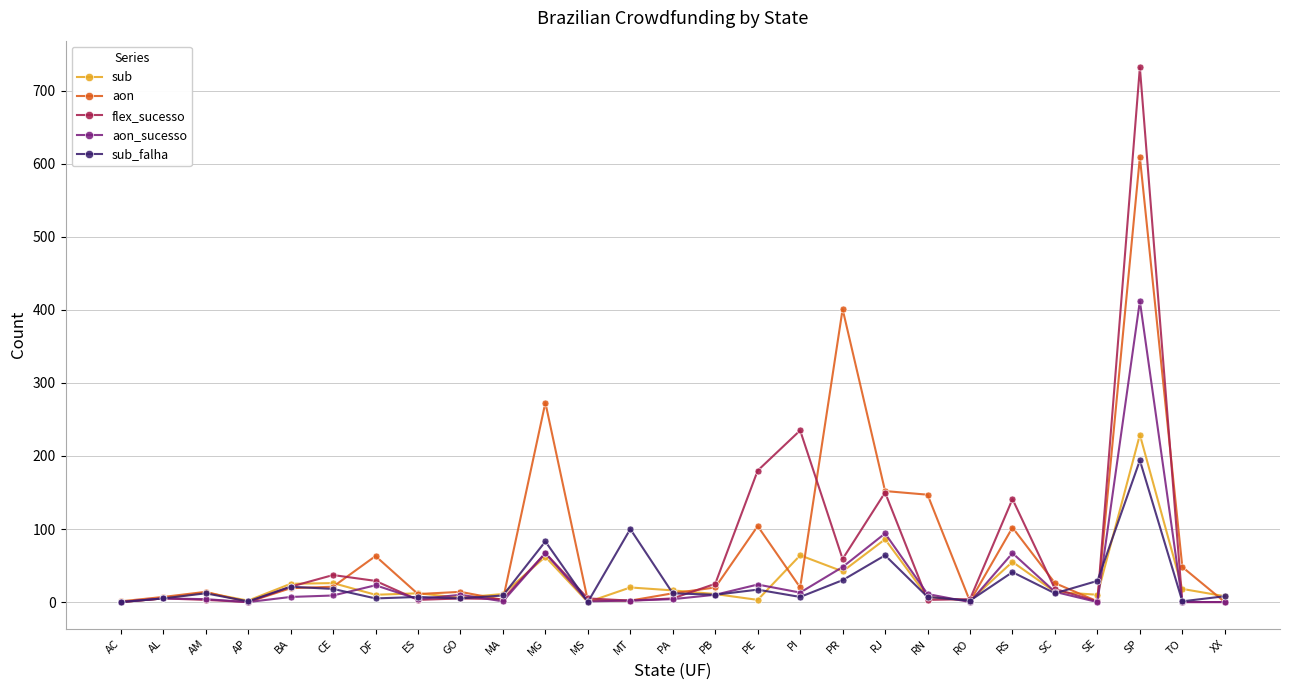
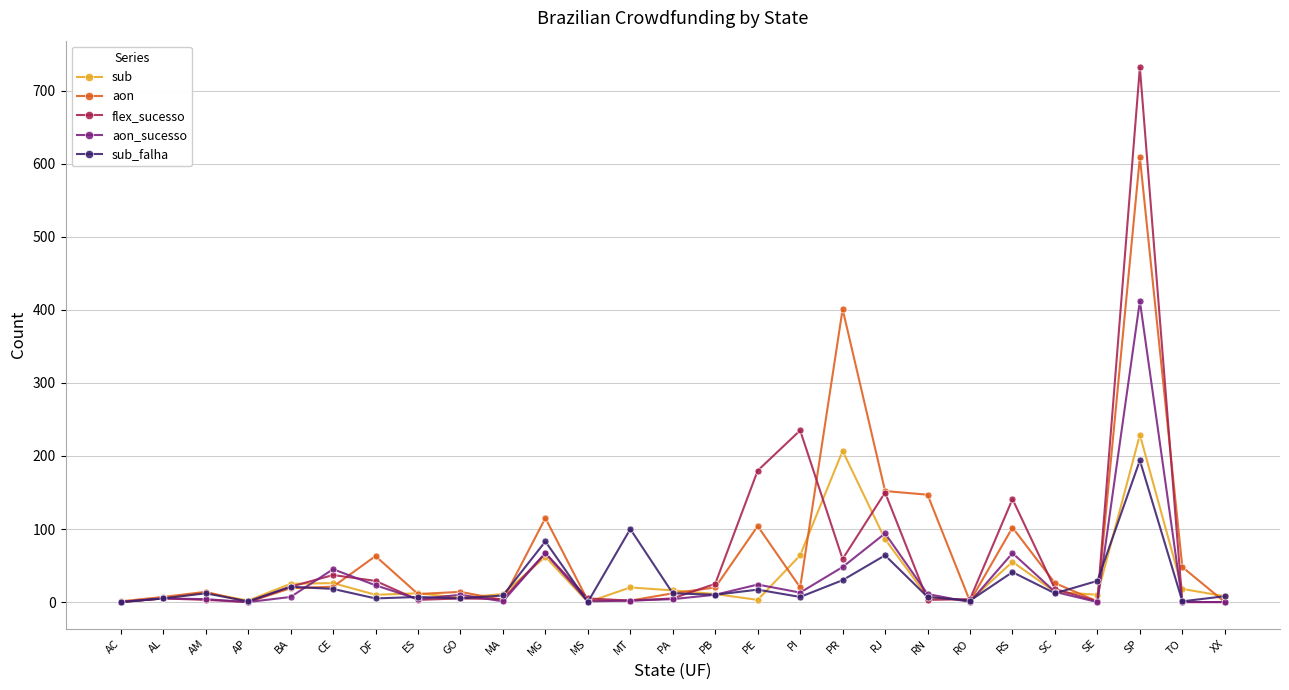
aon_sucesso, CE: 10 -> 50
aon, MG: 270 -> 120
sub, PR: 40 -> 210
